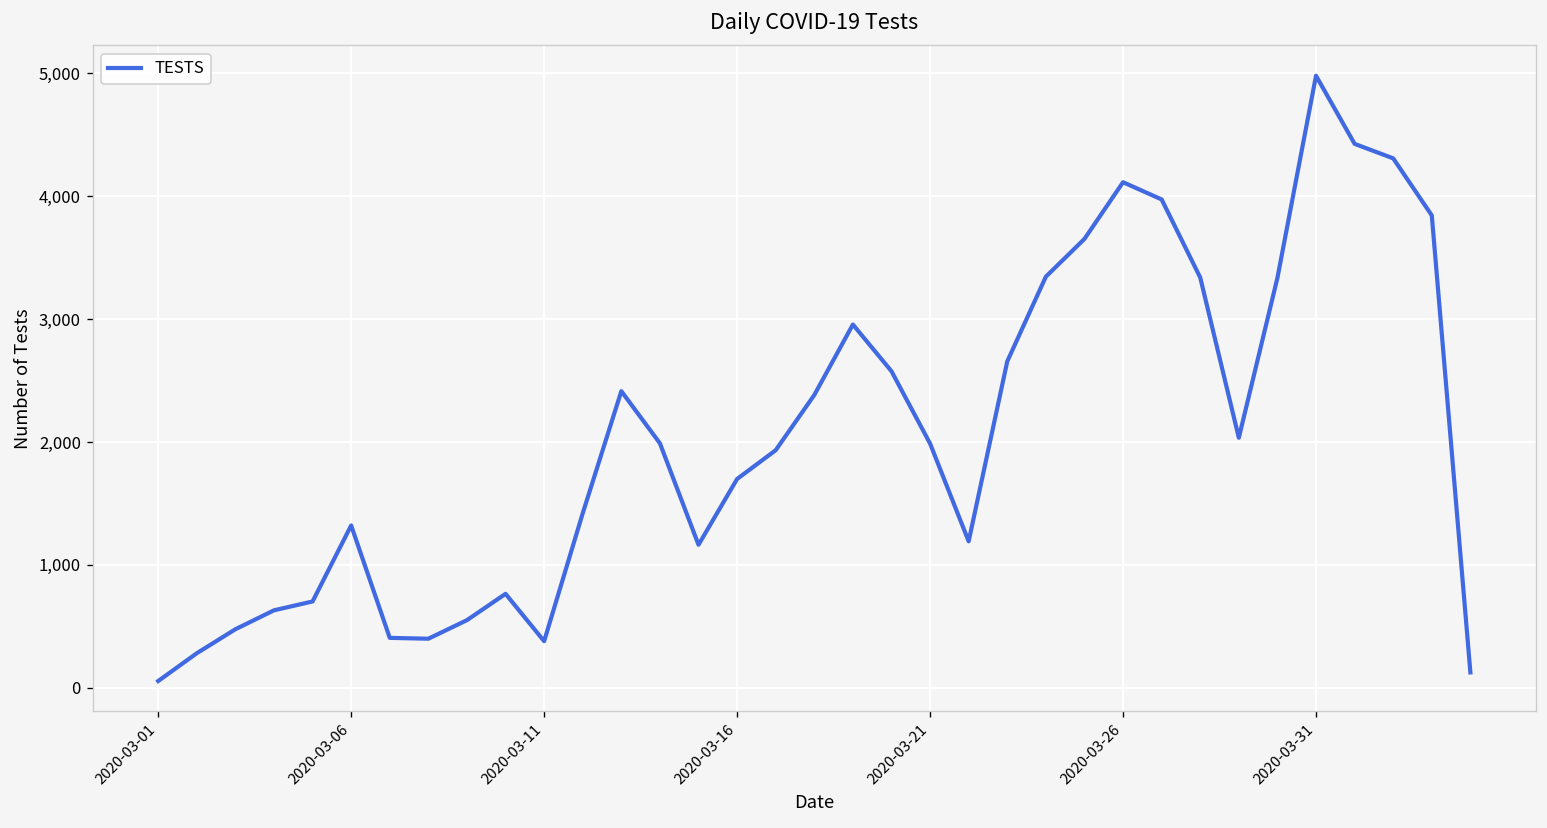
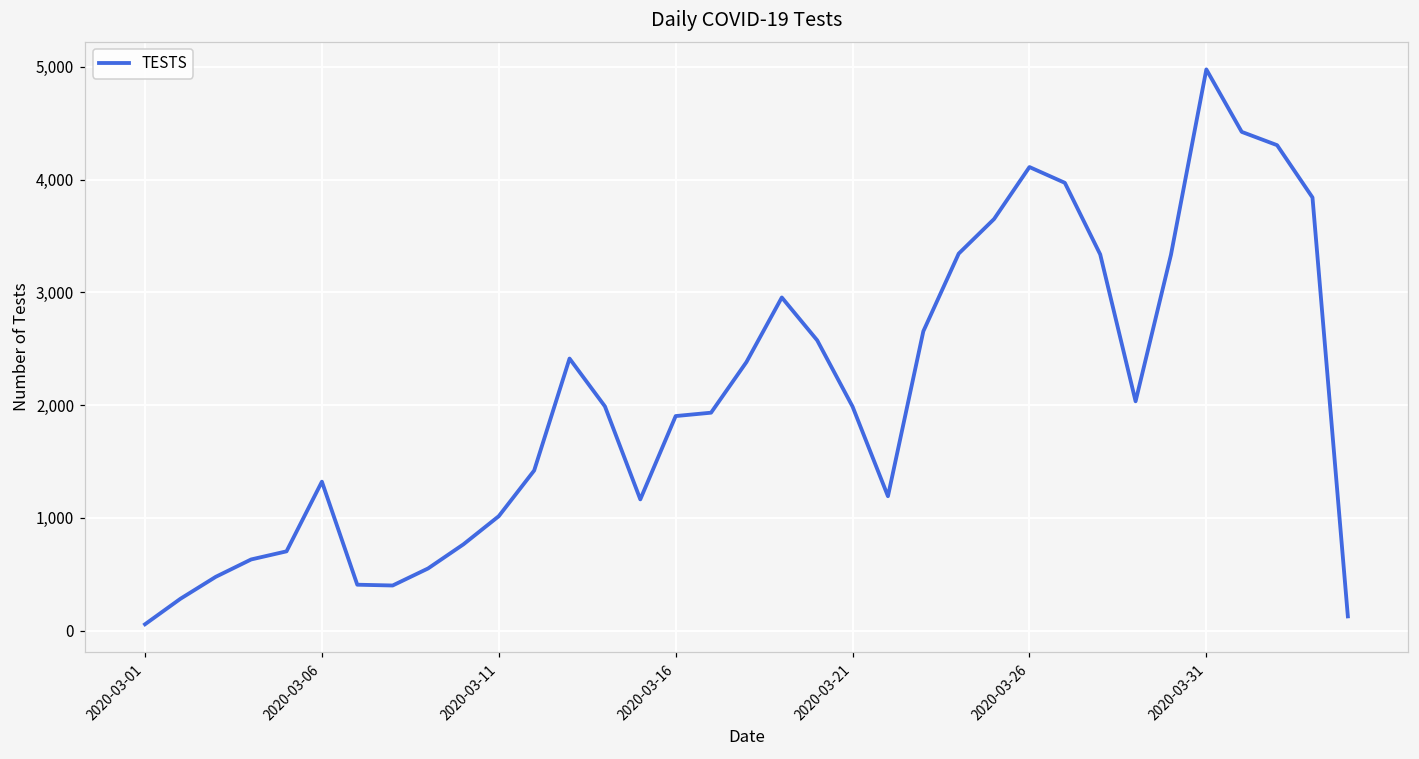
2020-03-11: 380 -> 1,020
2020-03-16: 1,700 -> 1,900
